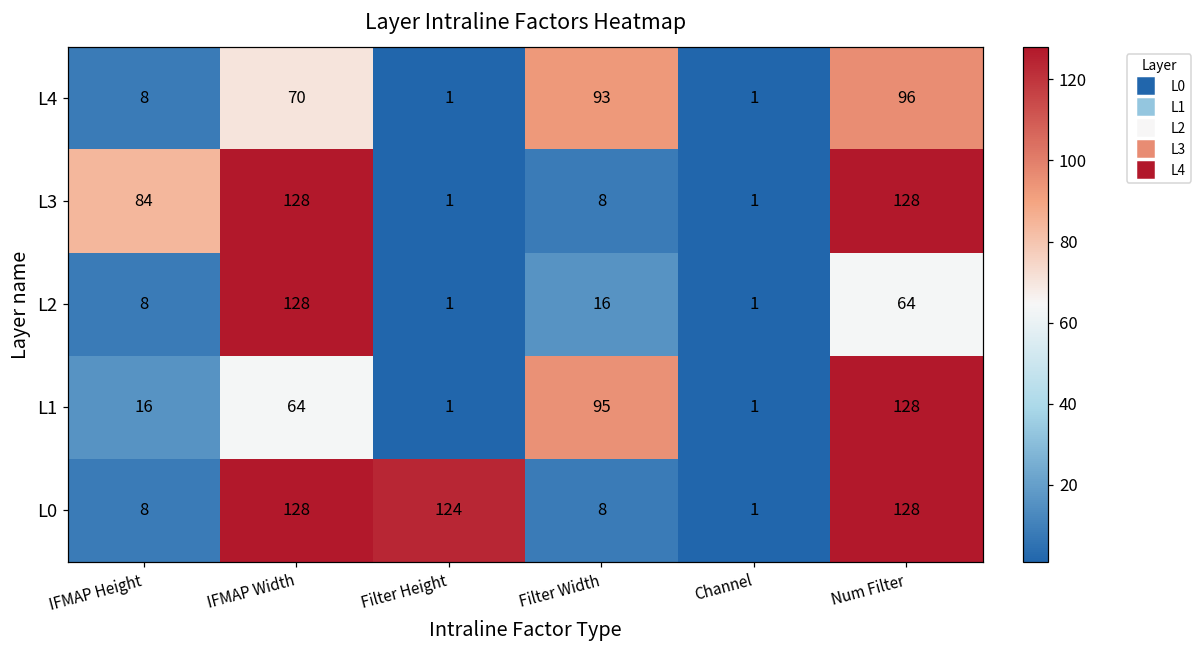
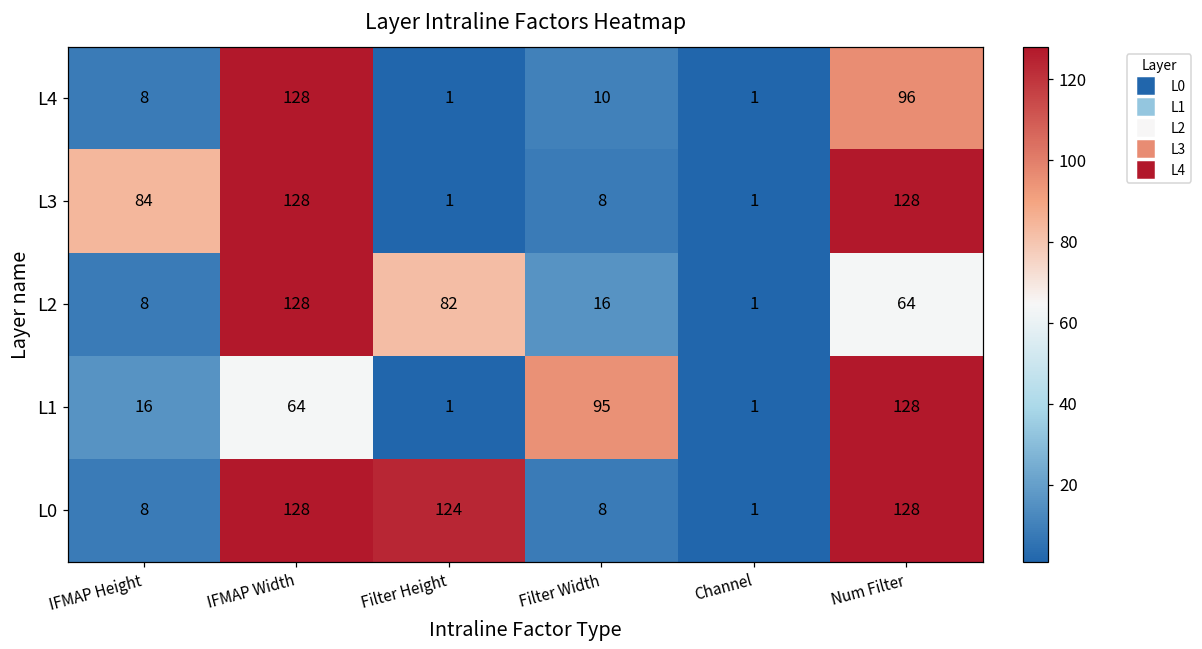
L4, IFMAP Width: 70 -> 128
L4, Filter Width: 93 -> 10
L2, Filter Height: 1 -> 82
